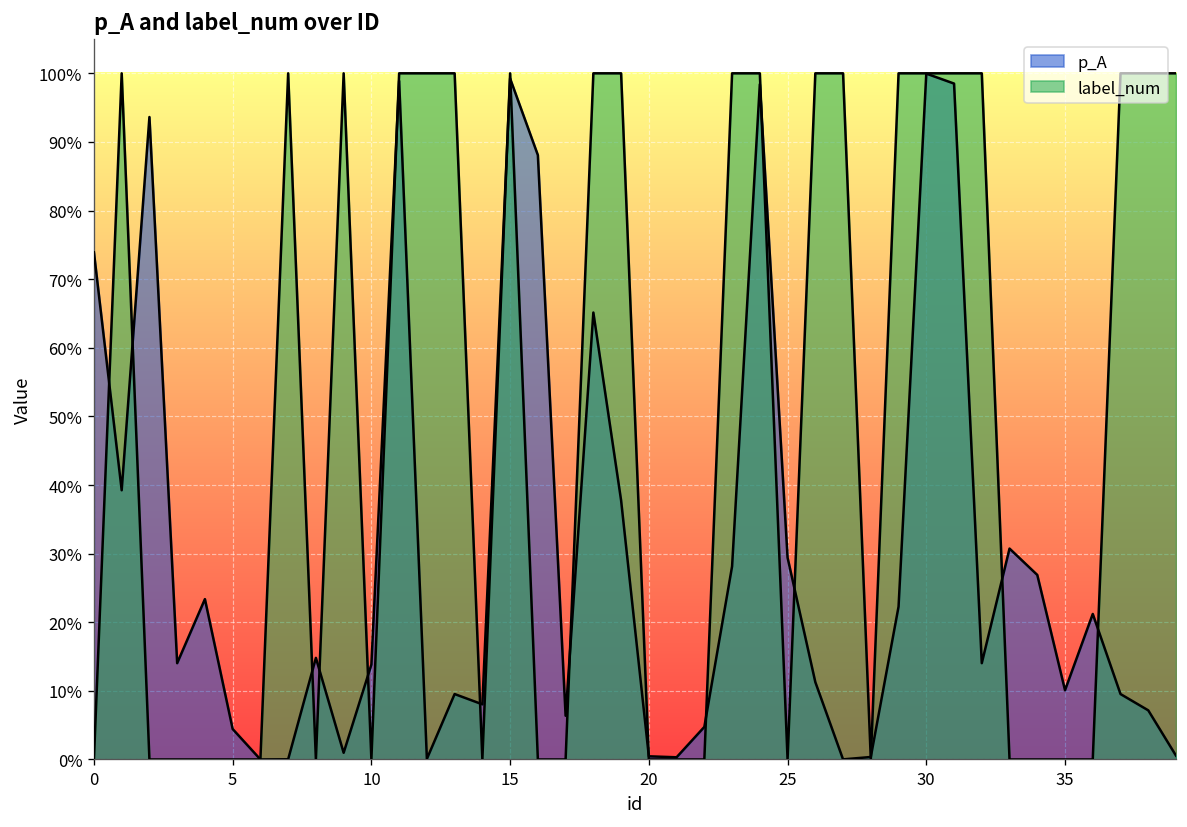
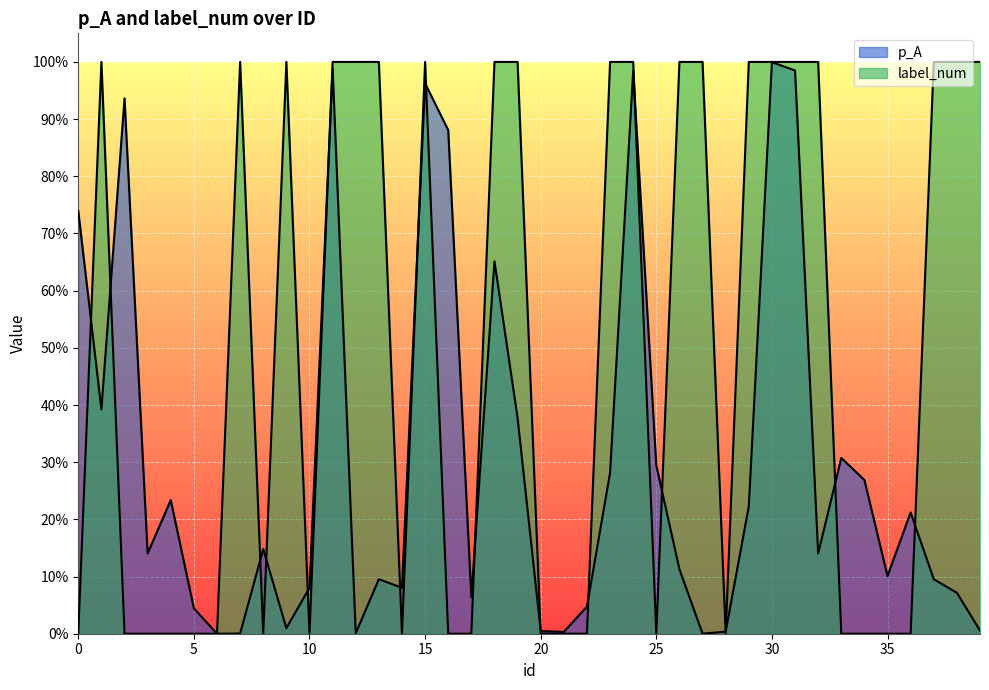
p_A, 10: 14% -> 8%
p_A, 15: 99% -> 96%
